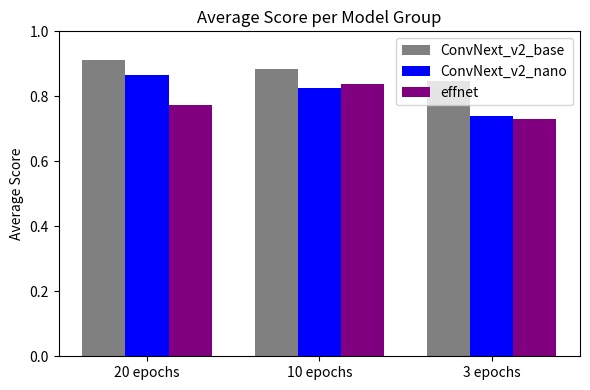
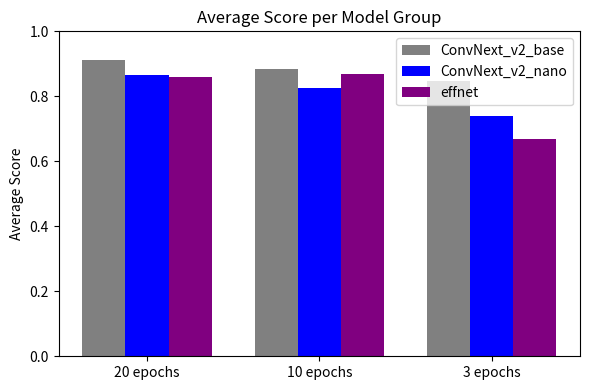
effnet, 20 epochs: 0.77 -> 0.86
effnet, 10 epochs: 0.84 -> 0.87
effnet, 3 epochs: 0.73 -> 0.67
